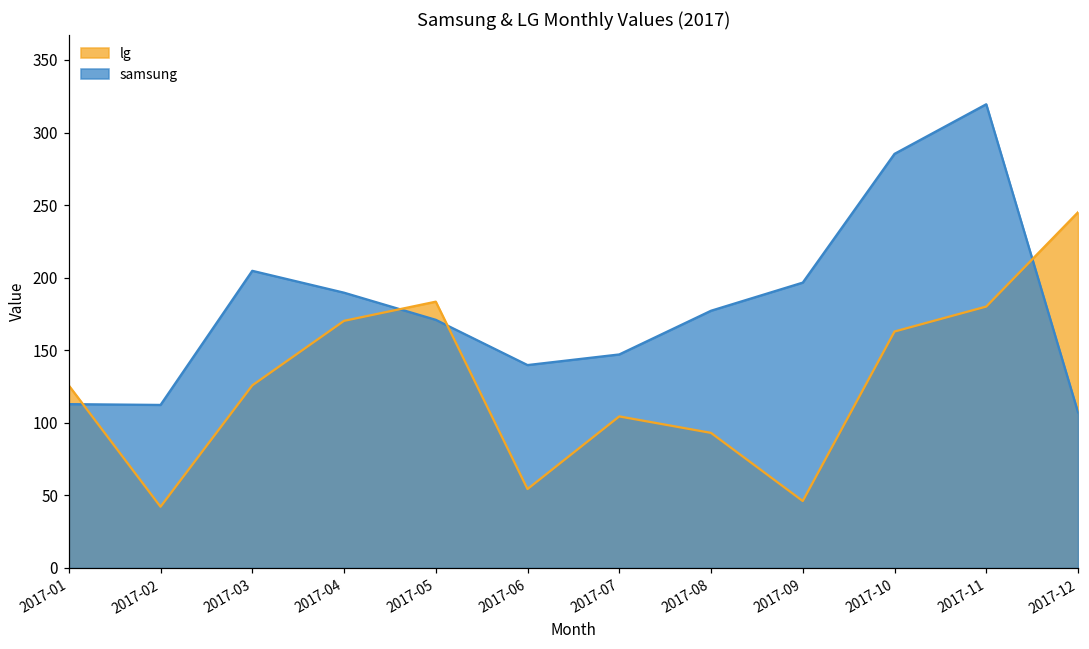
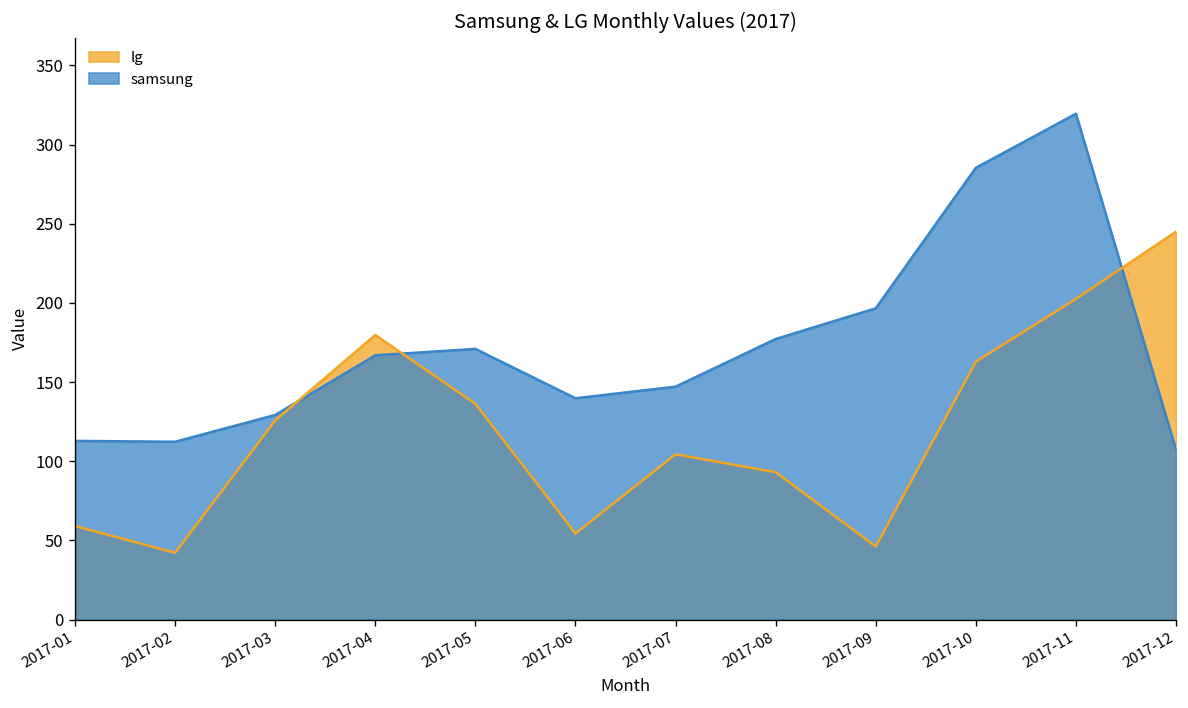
lg, 2017-01: 126 -> 59
samsung, 2017-03: 205 -> 129
lg, 2017-04: 170 -> 180
samsung, 2017-04: 190 -> 167
lg, 2017-05: 183 -> 136
lg, 2017-11: 180 -> 203
